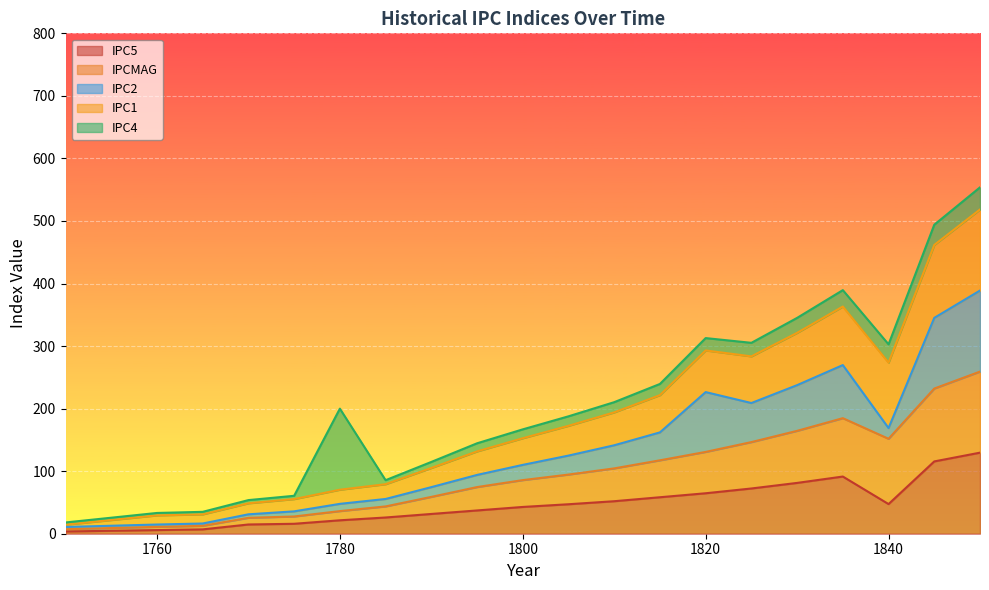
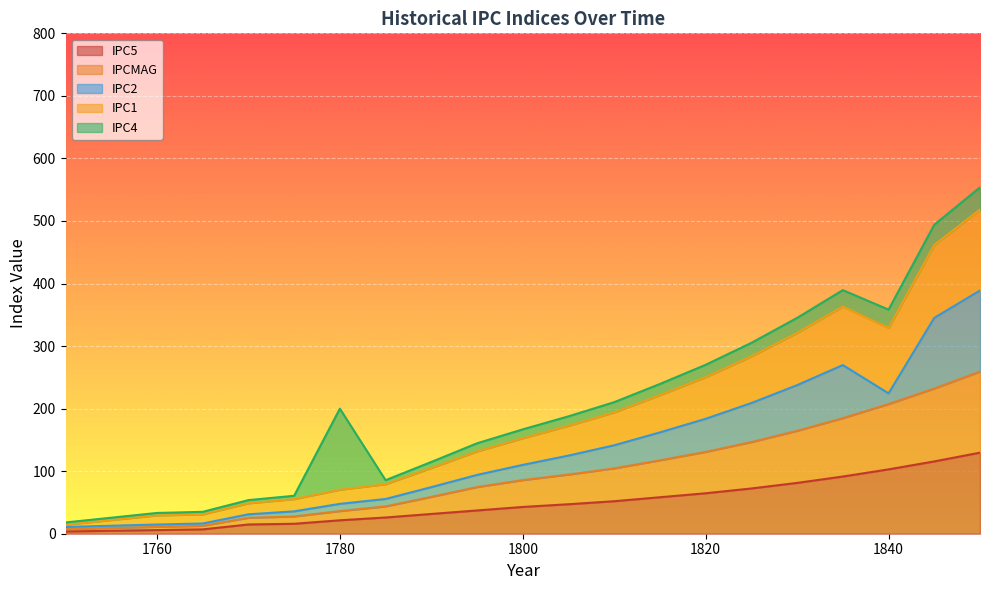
IPC2, 1820: 100 -> 50
IPC5, 1840: 50 -> 100
